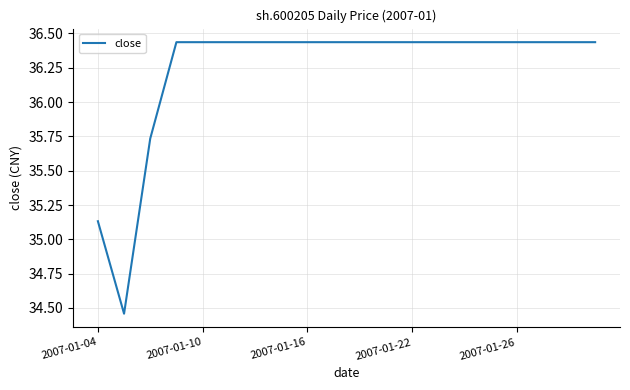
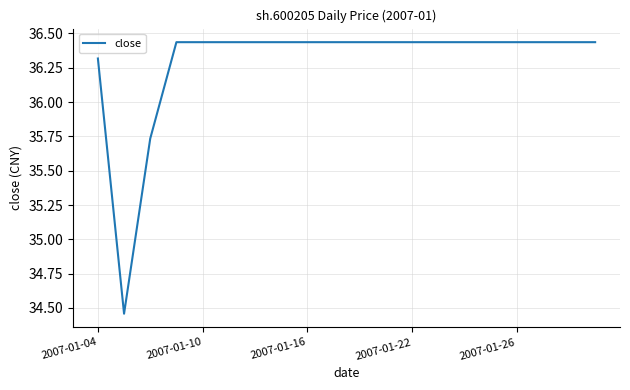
2007-01-04: 35.13 -> 36.32
